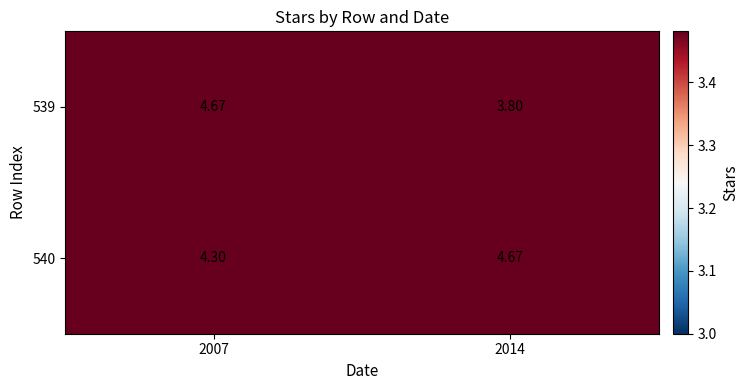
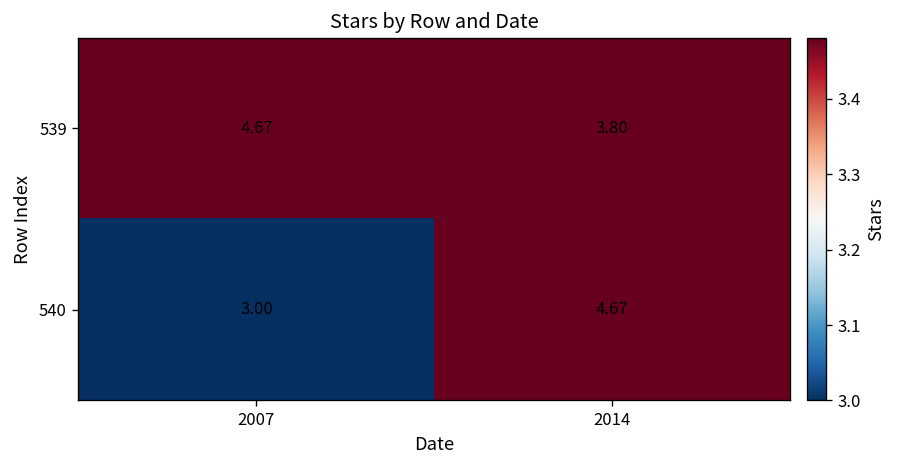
540, 2007: 4.30 -> 3.00
